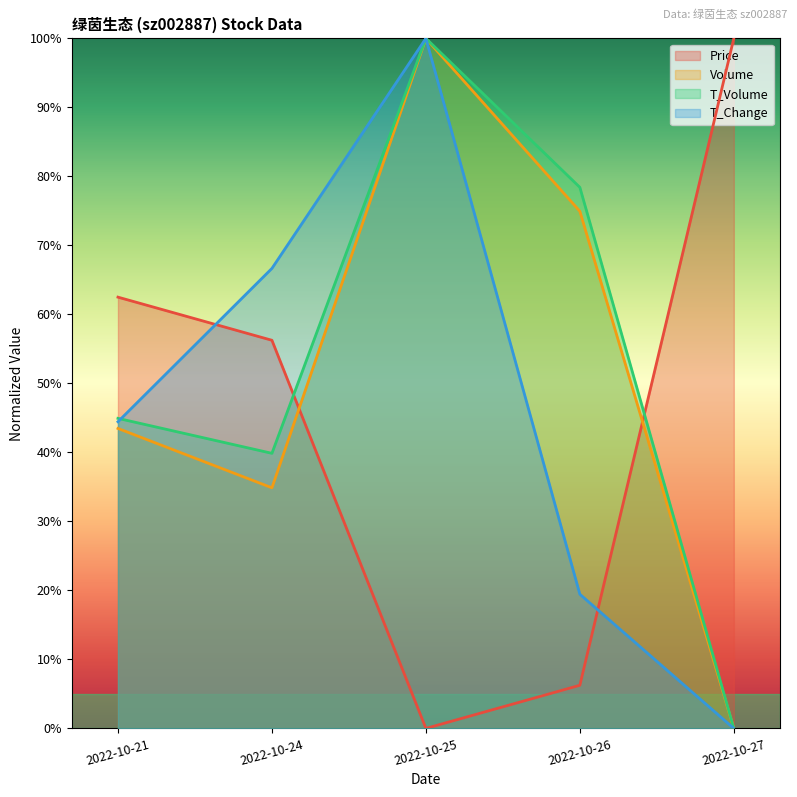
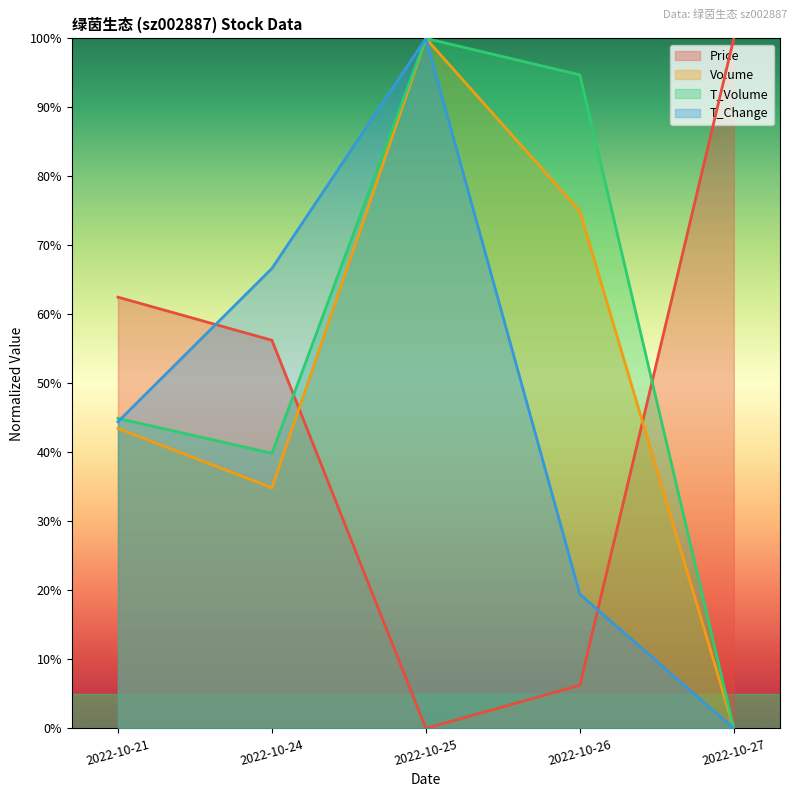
T_Volume, 2022-10-26: 78% -> 95%
